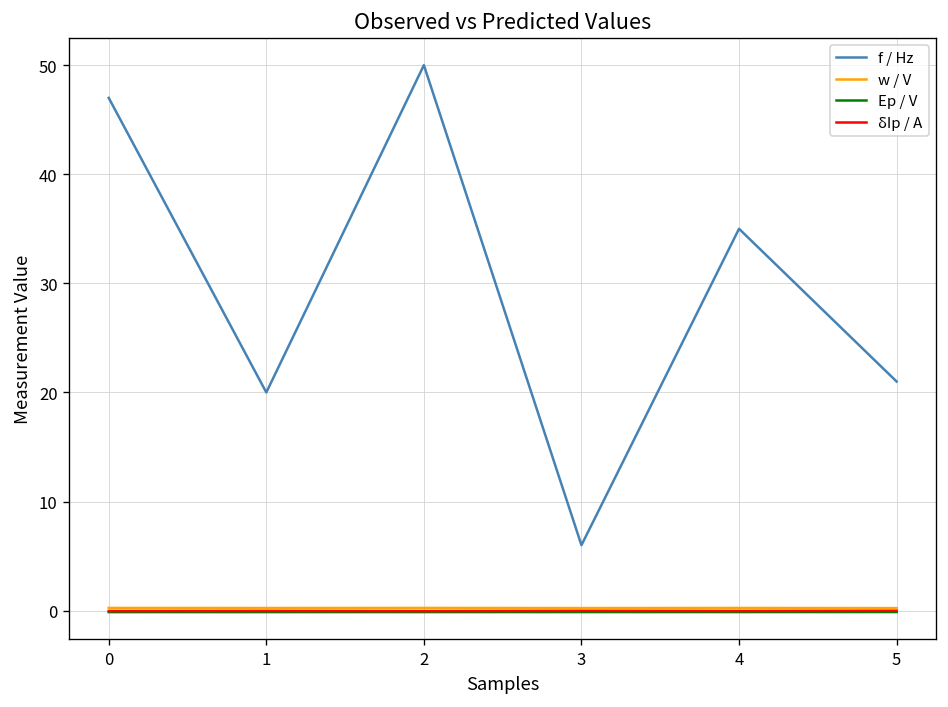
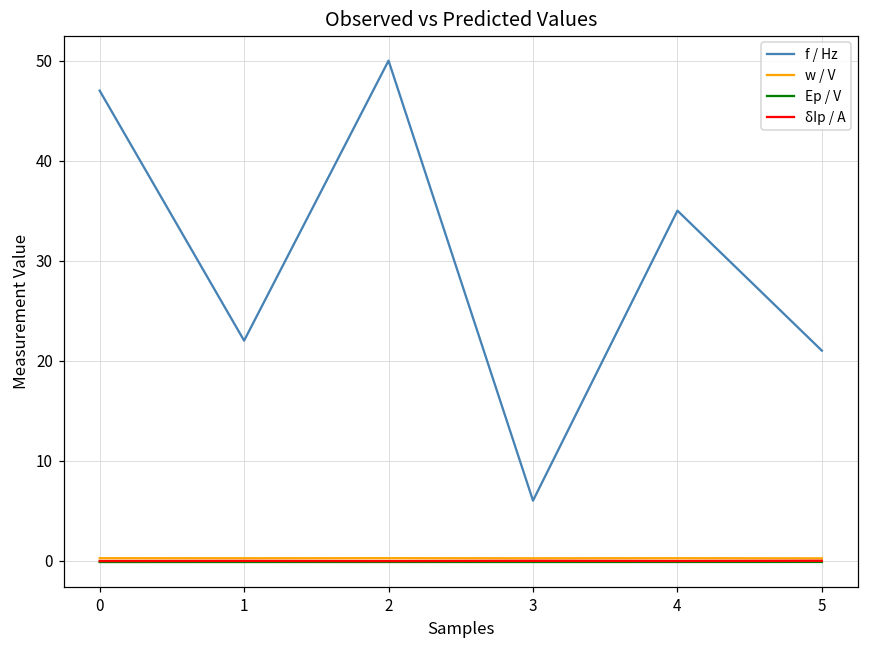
f / Hz, 1: 20 -> 22
